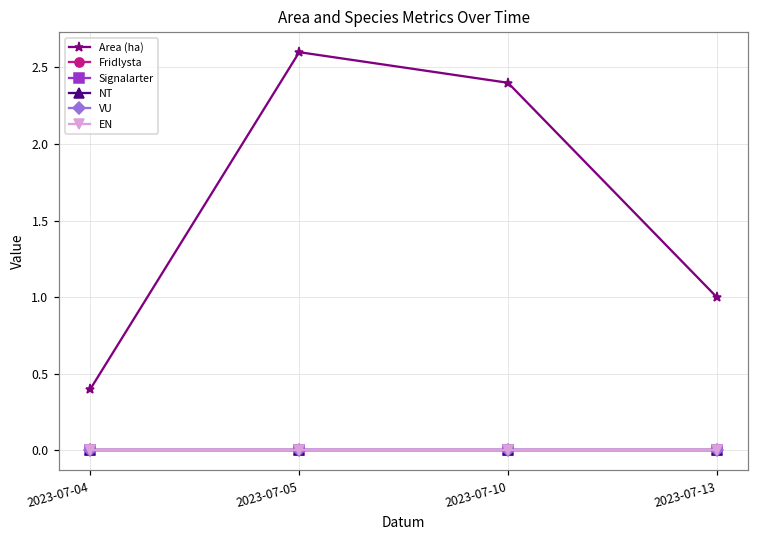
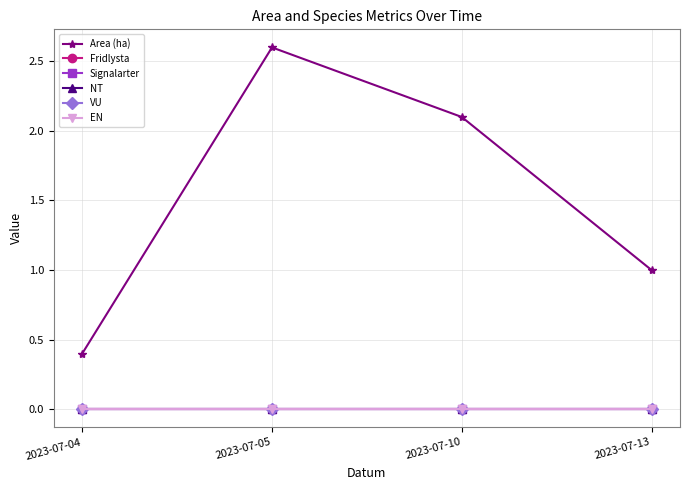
Area (ha), 2023-07-10: 2.4 -> 2.1
